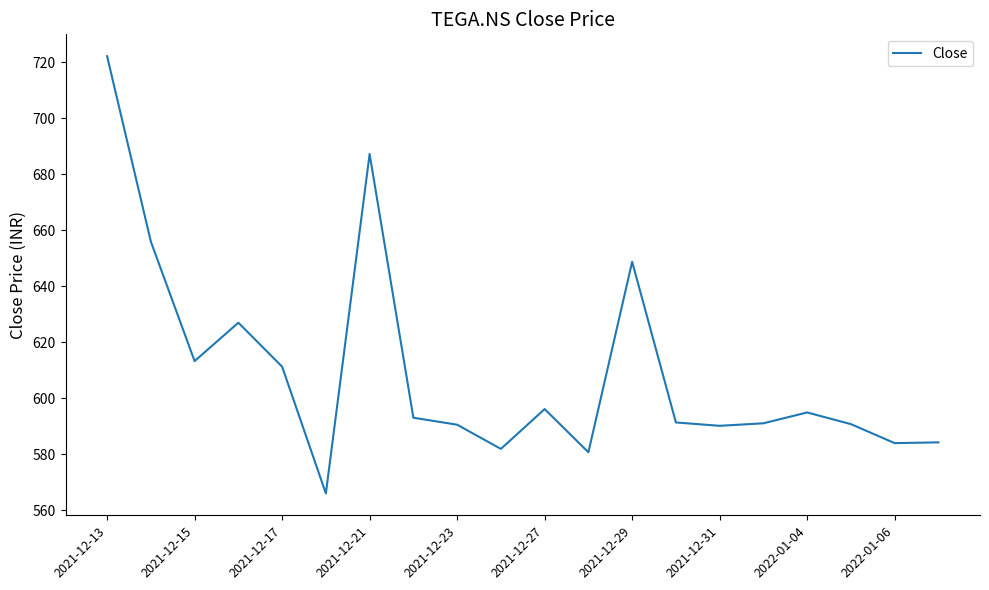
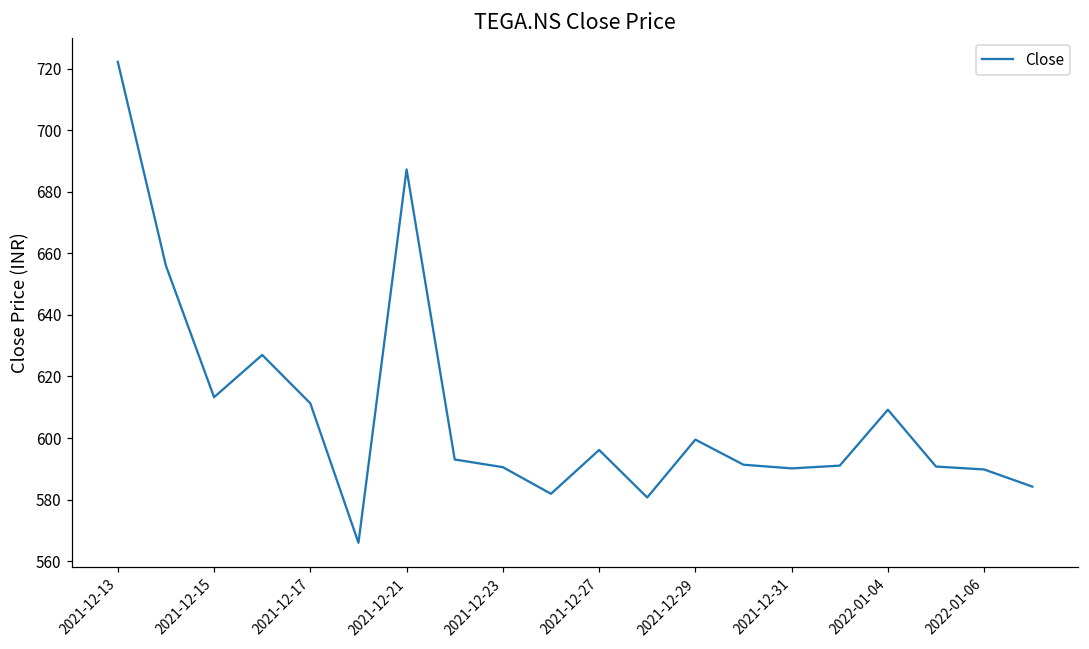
2021-12-29: 649 -> 599
2022-01-04: 595 -> 609
2022-01-06: 584 -> 590
